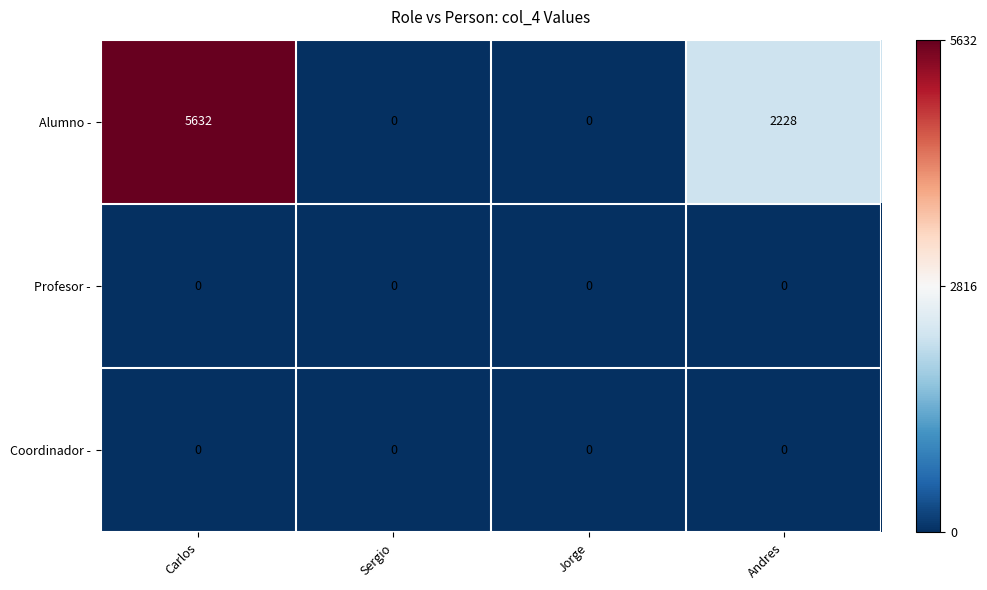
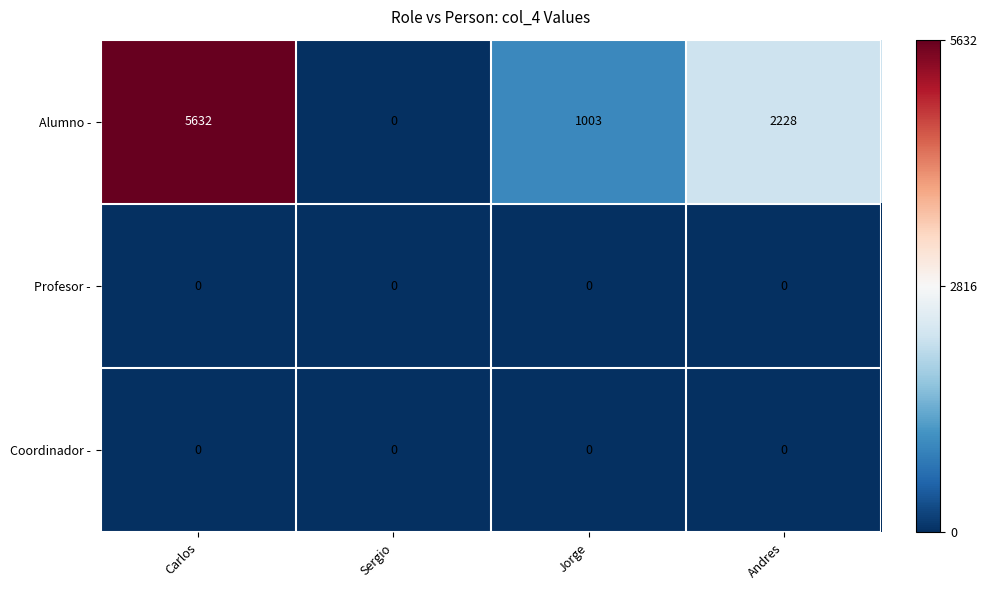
Alumno -, Jorge: 0 -> 1003
